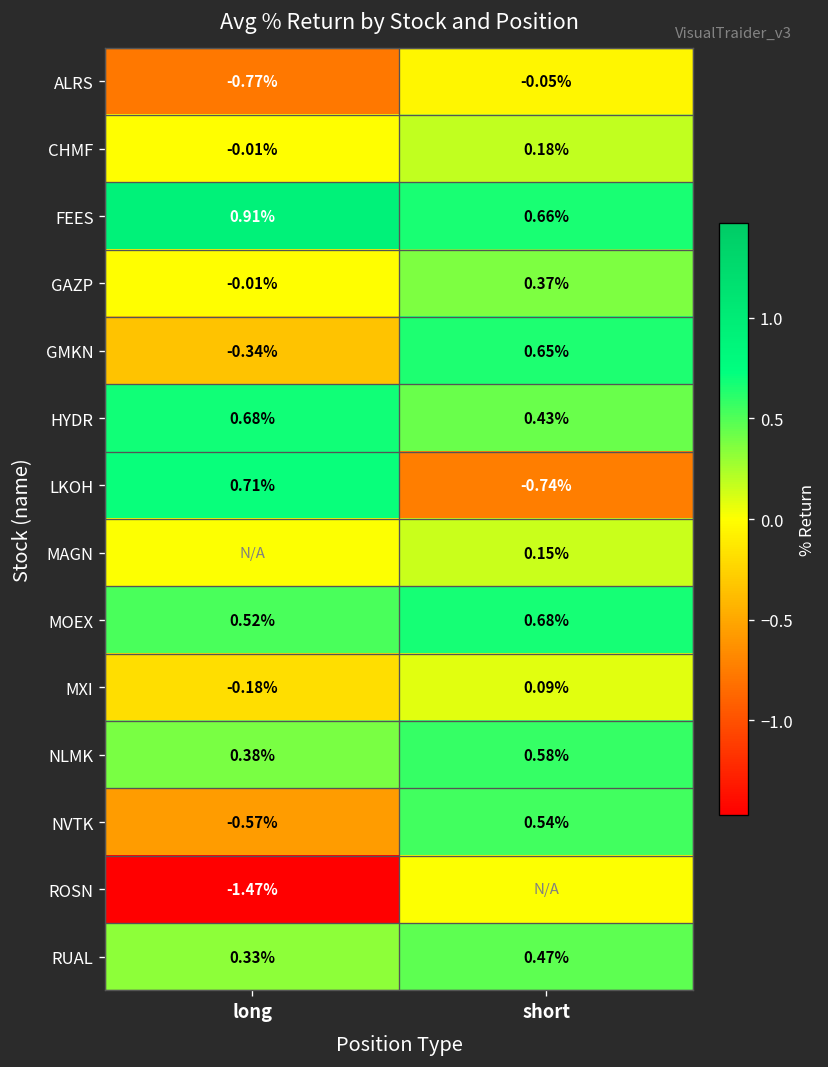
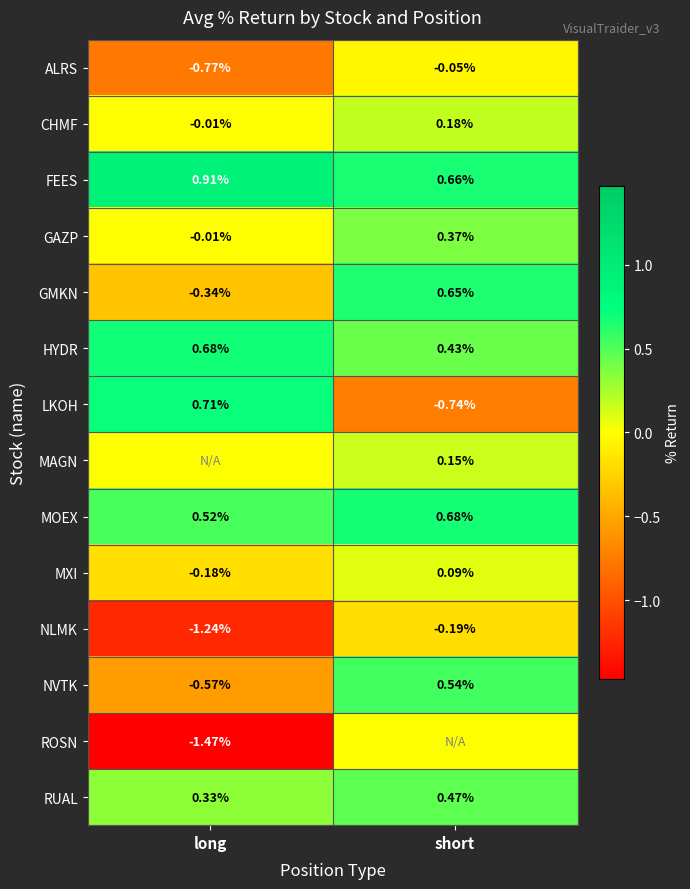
NLMK, long: 0.38% -> -1.24%
NLMK, short: 0.58% -> -0.19%
